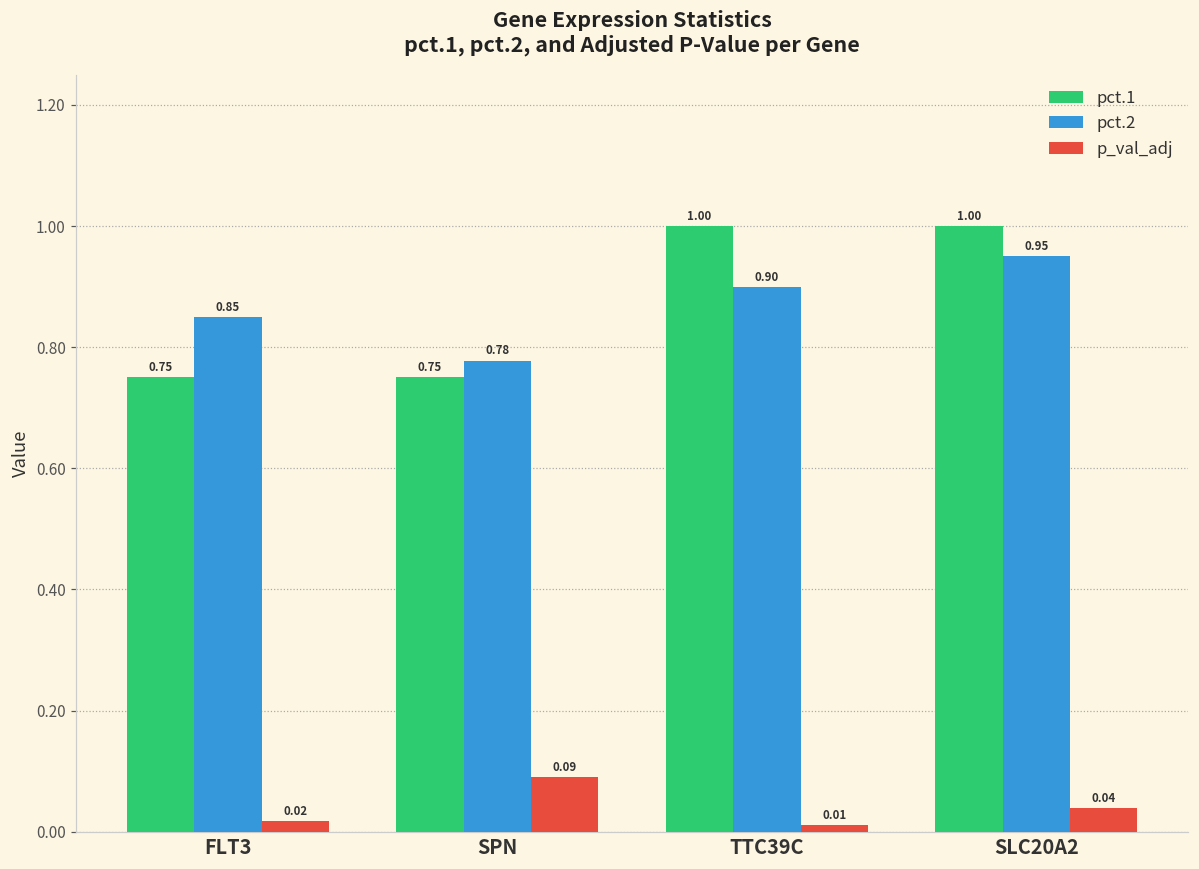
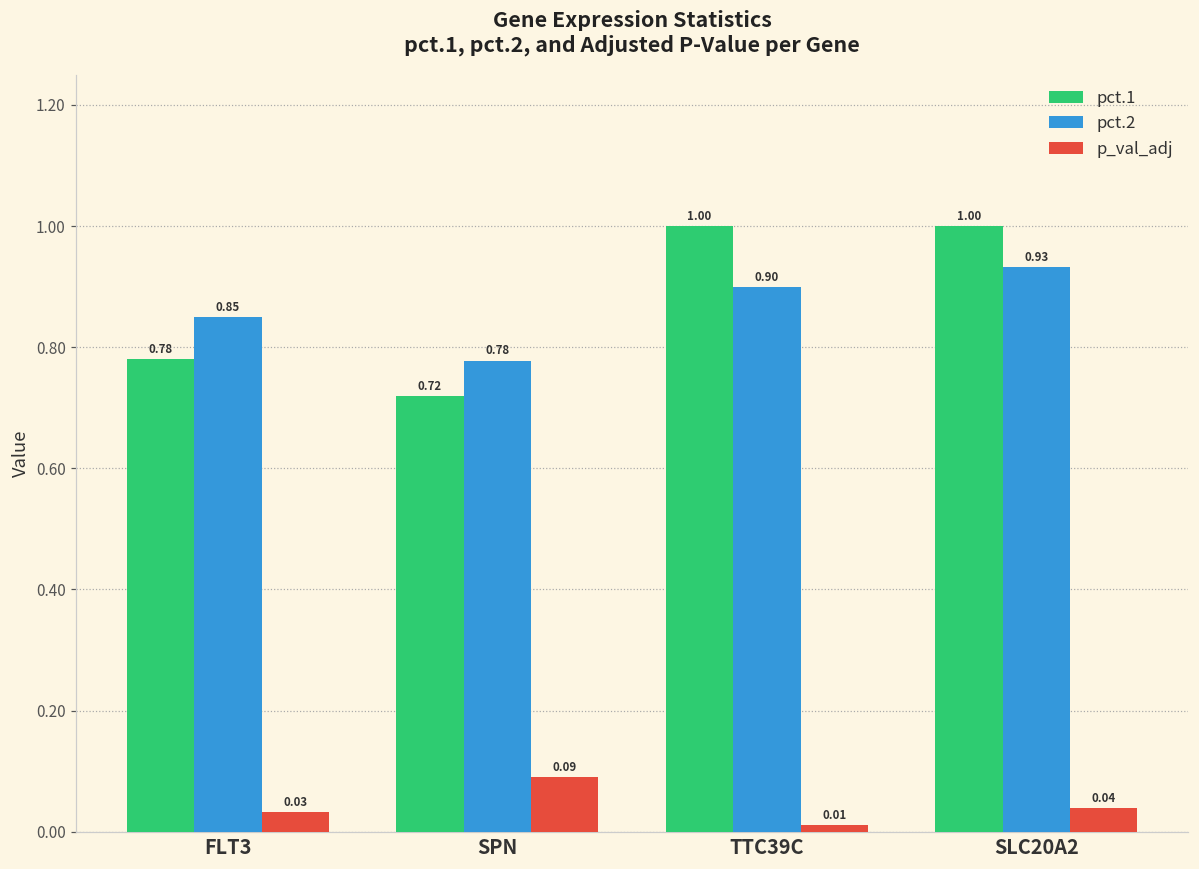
pct.1, FLT3: 0.75 -> 0.78
p_val_adj, FLT3: 0.02 -> 0.03
pct.1, SPN: 0.75 -> 0.72
pct.2, SLC20A2: 0.95 -> 0.93
